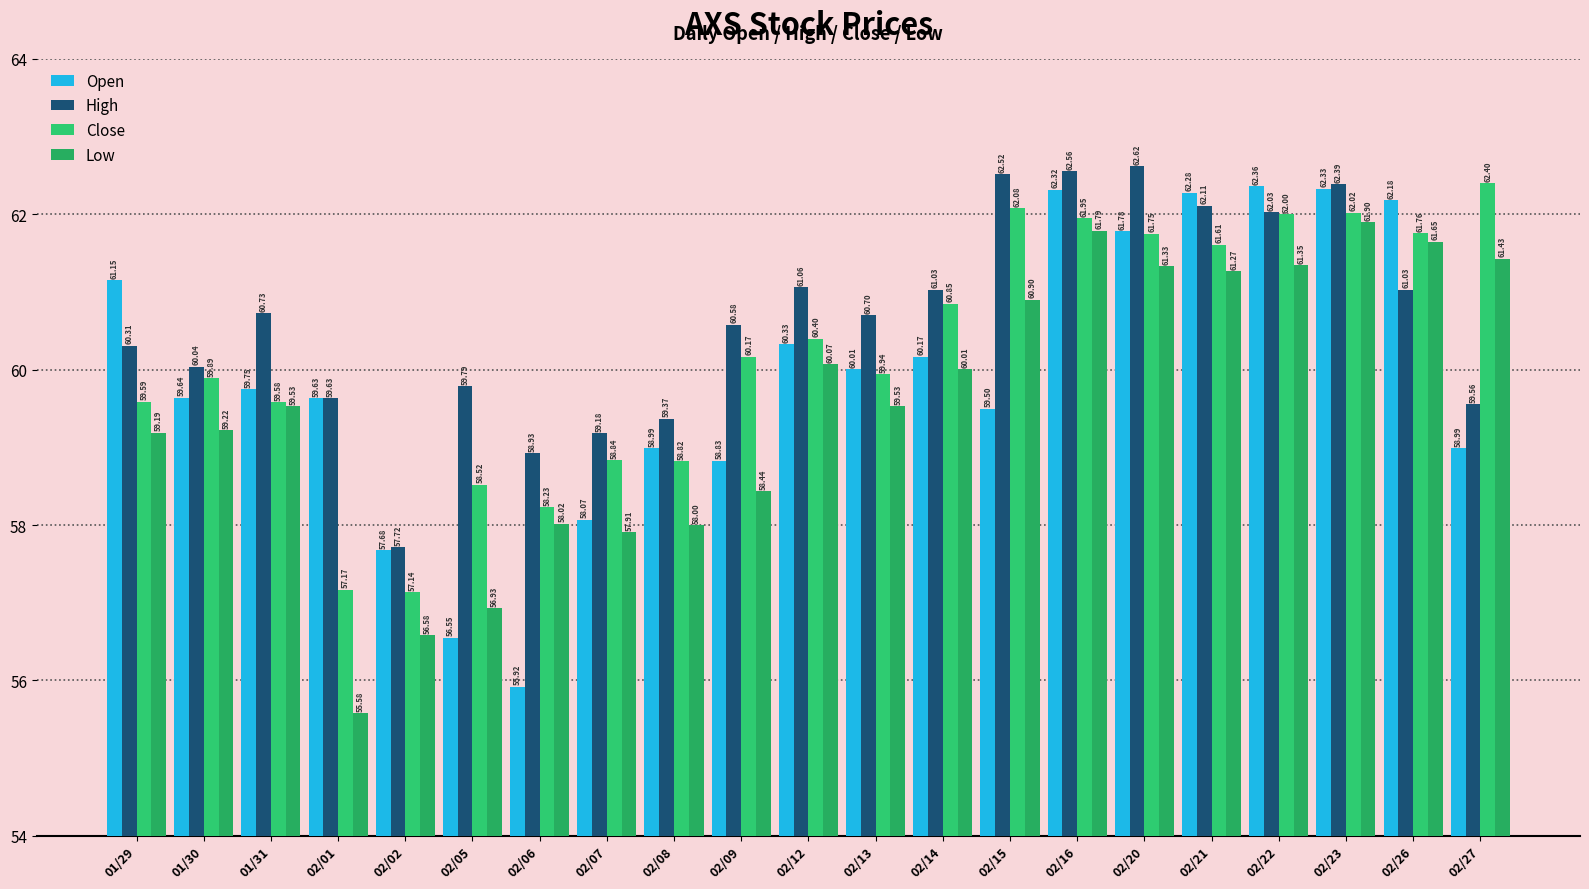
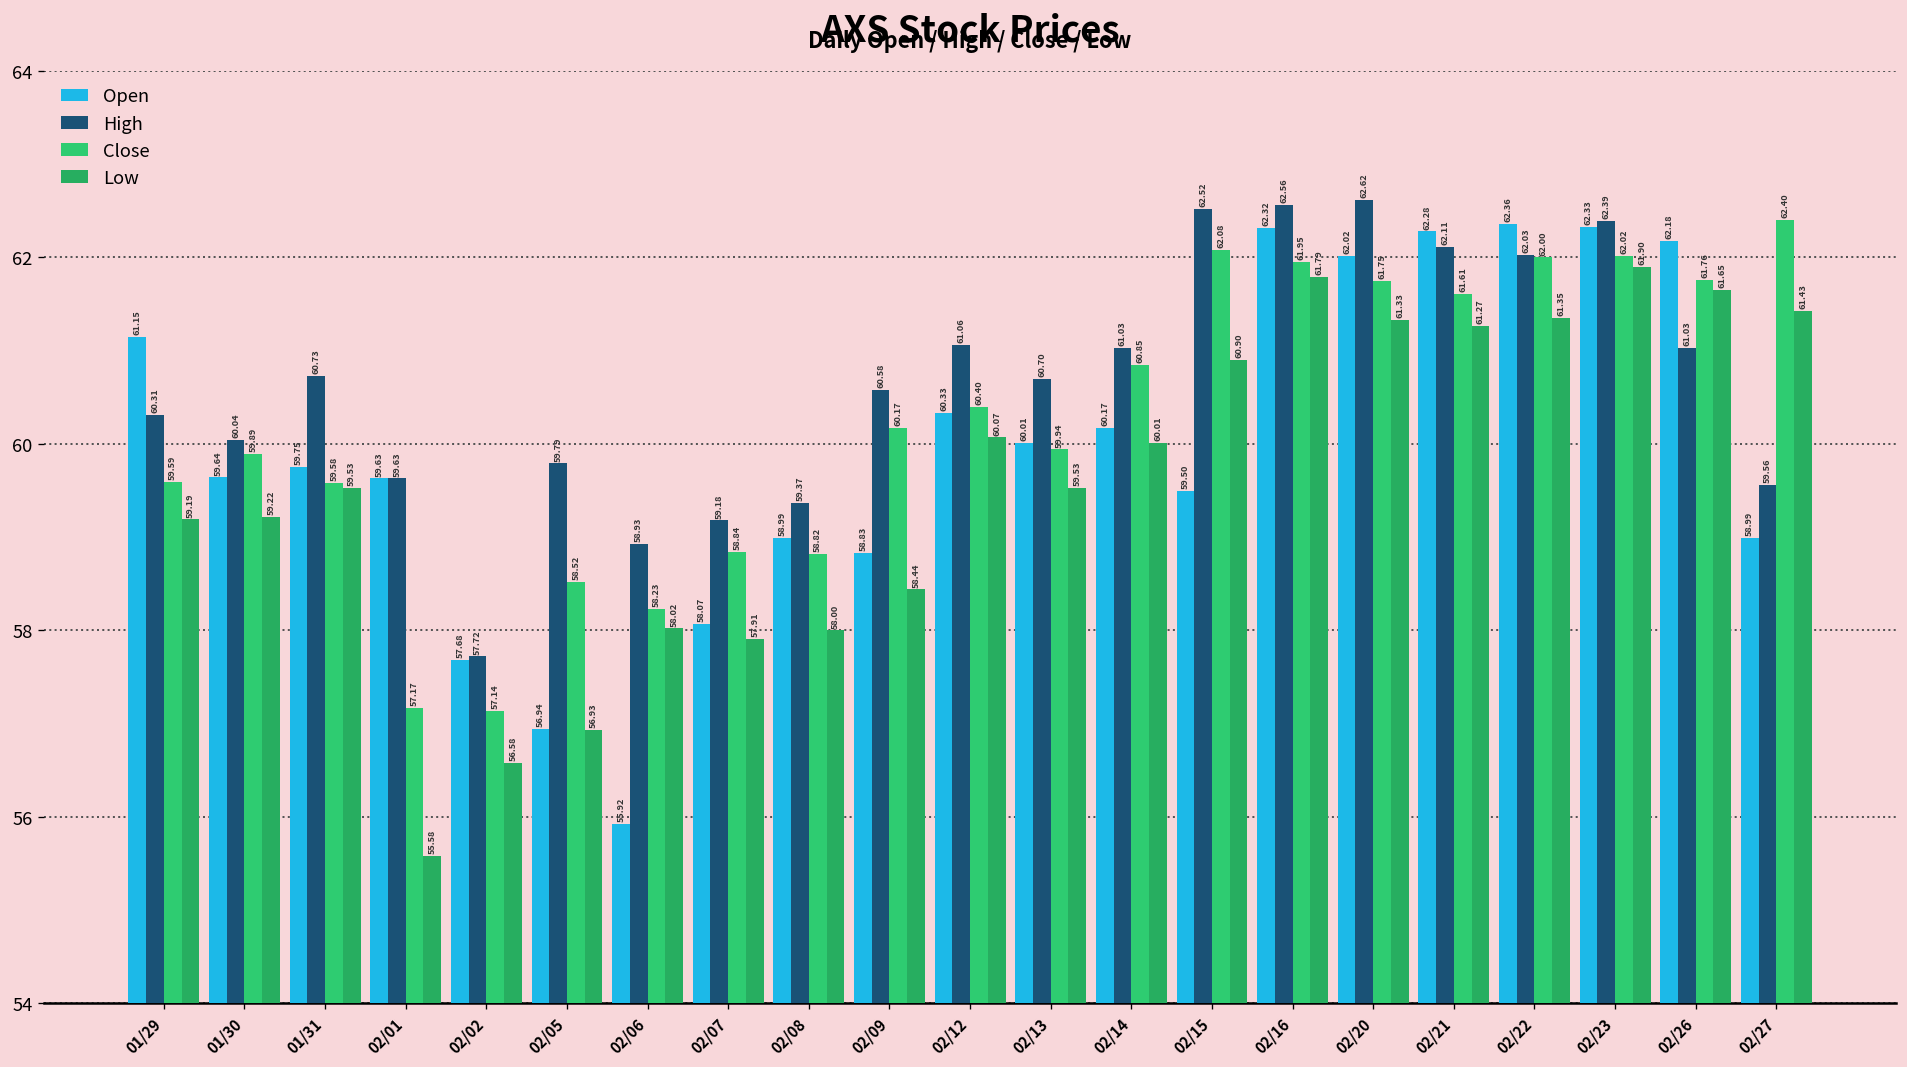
Open, 02/05: 56.55 -> 56.94
Open, 02/20: 61.78 -> 62.02
